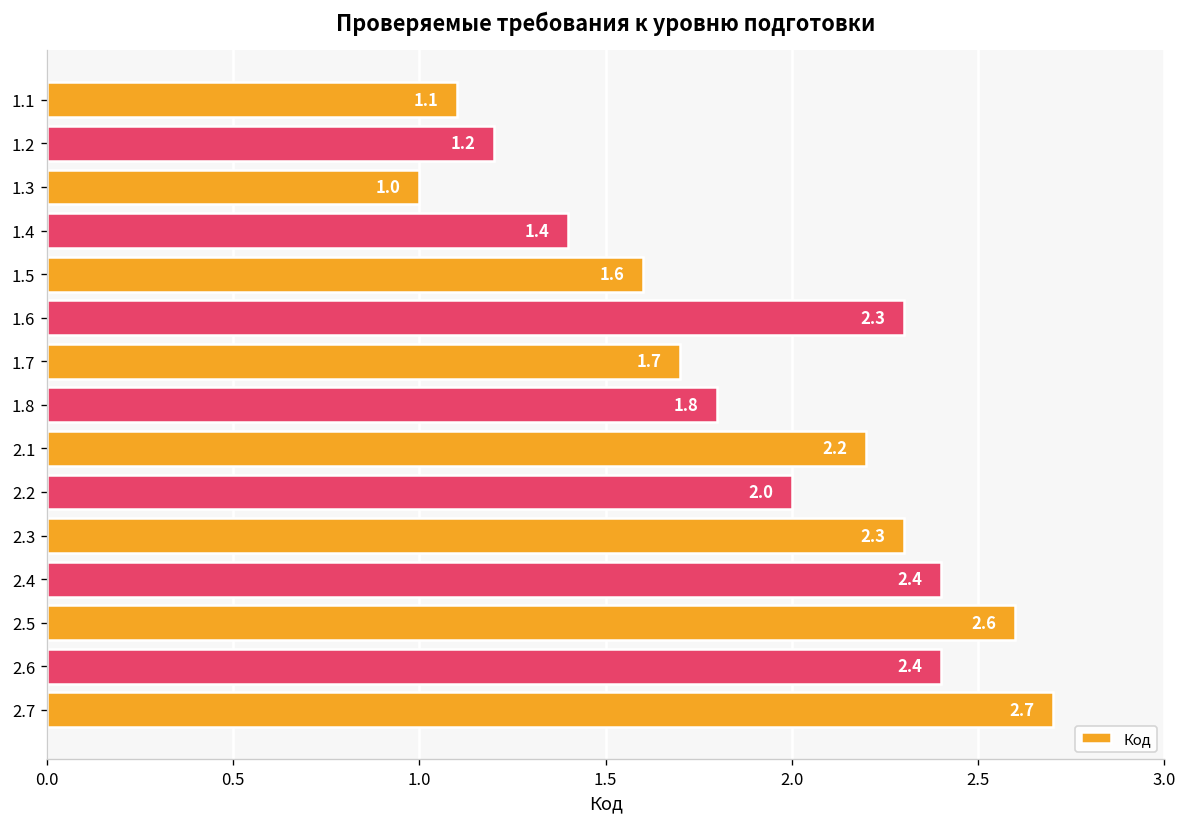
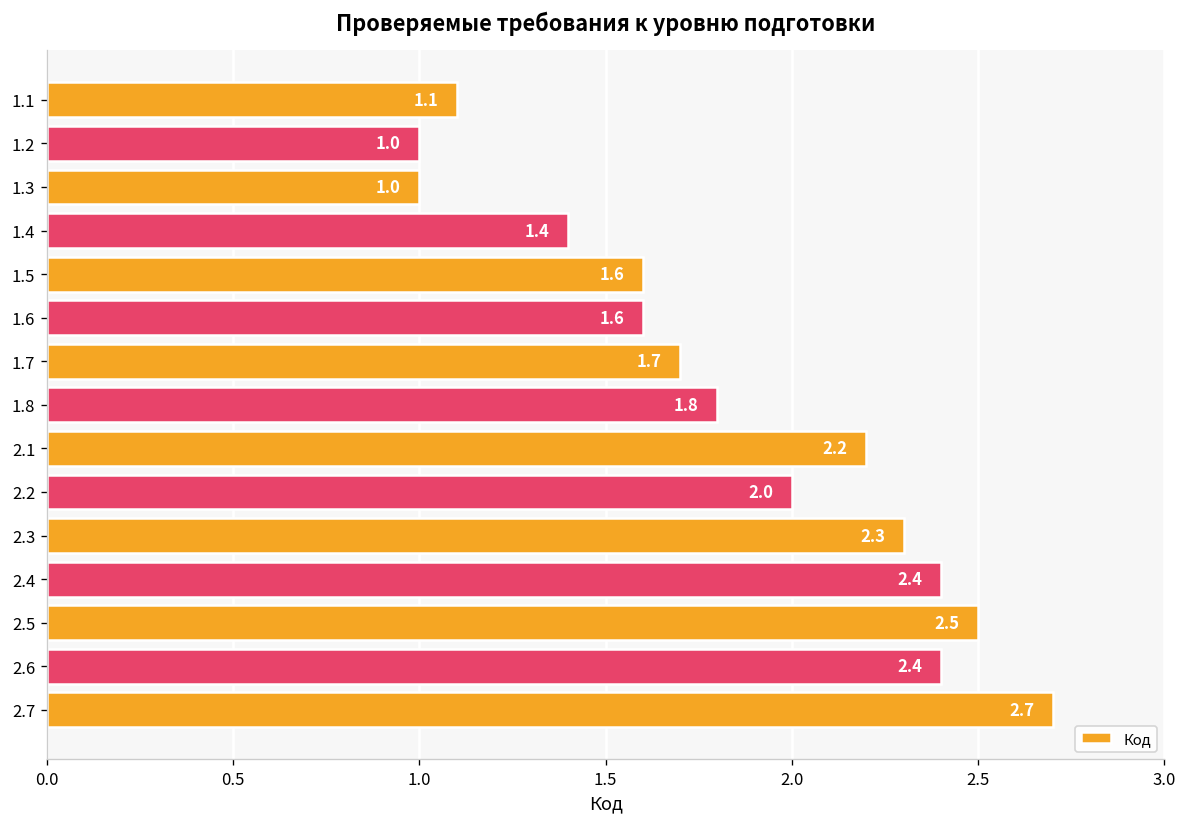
1.2: 1.2 -> 1.0
1.6: 2.3 -> 1.6
2.5: 2.6 -> 2.5
